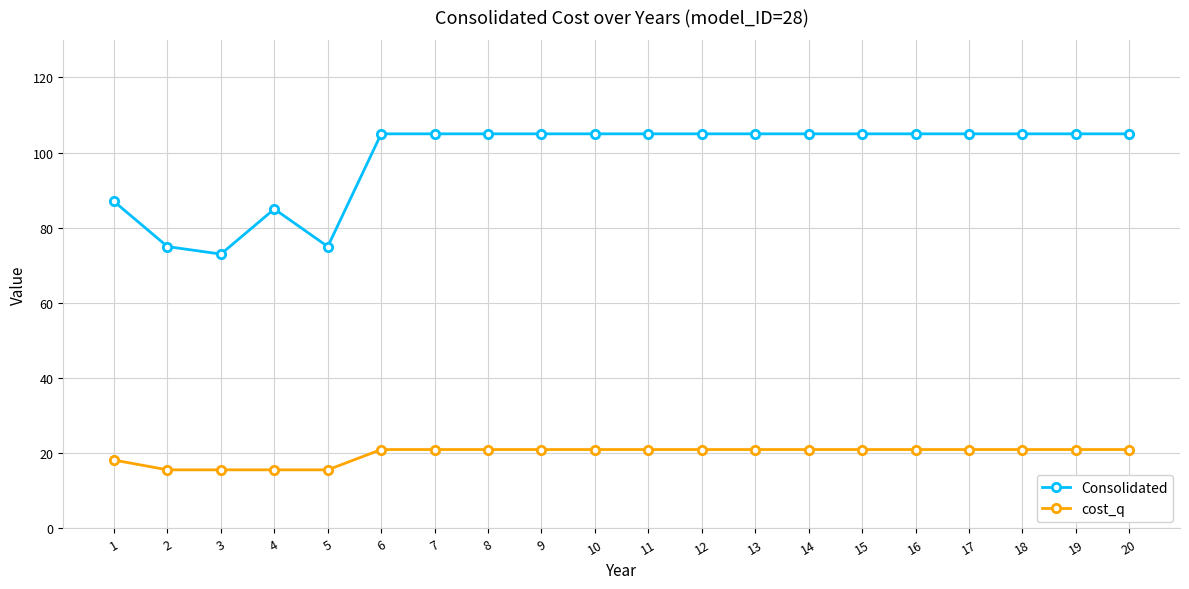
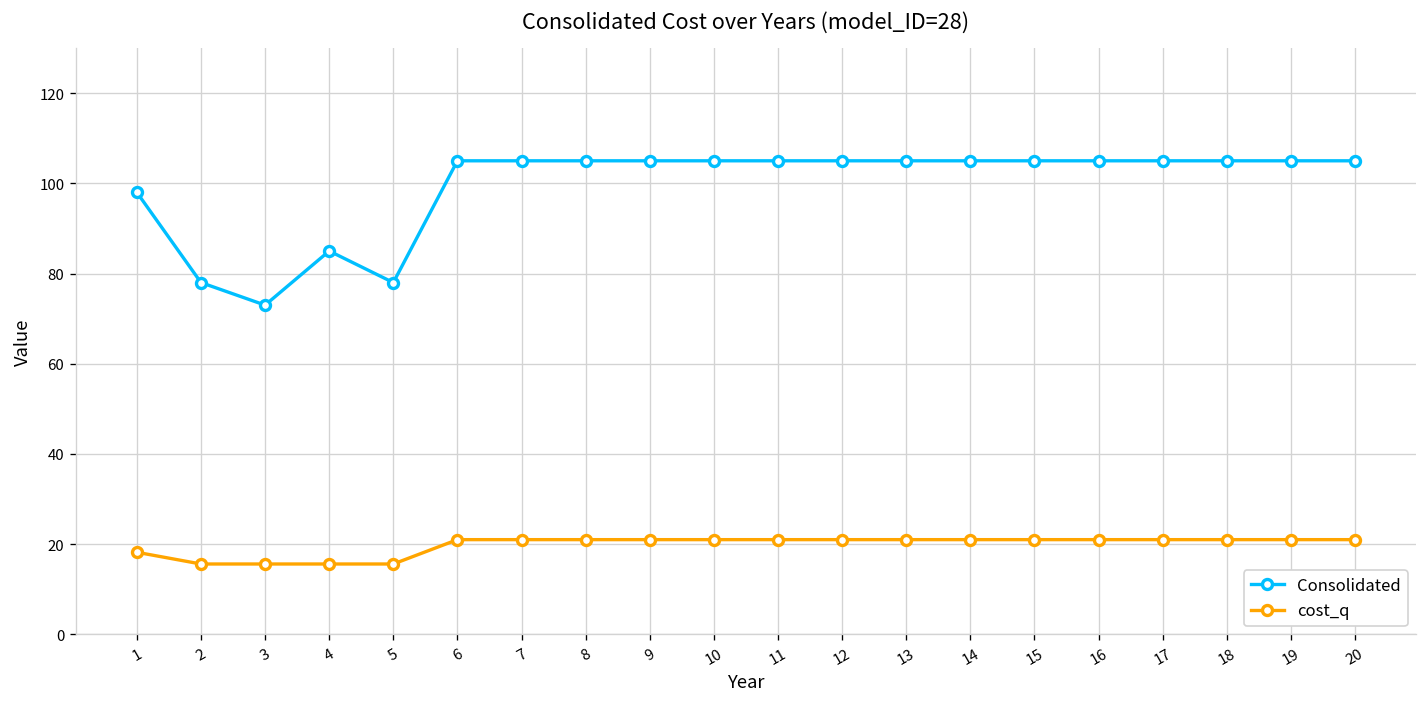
Consolidated, 1: 87 -> 98
Consolidated, 2: 75 -> 78
Consolidated, 5: 75 -> 78
